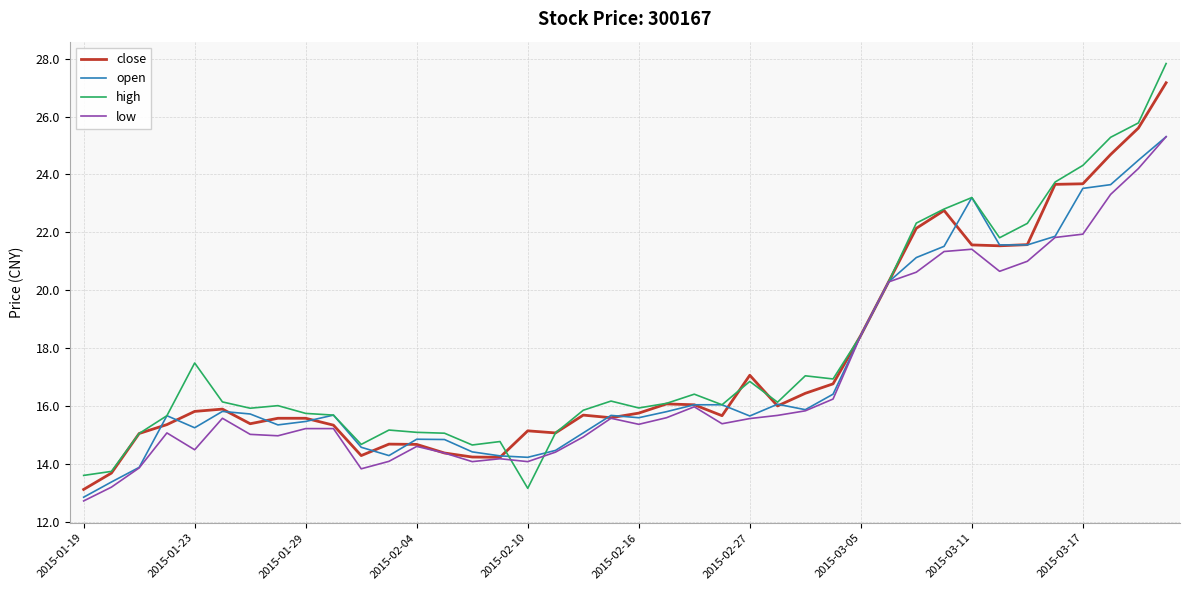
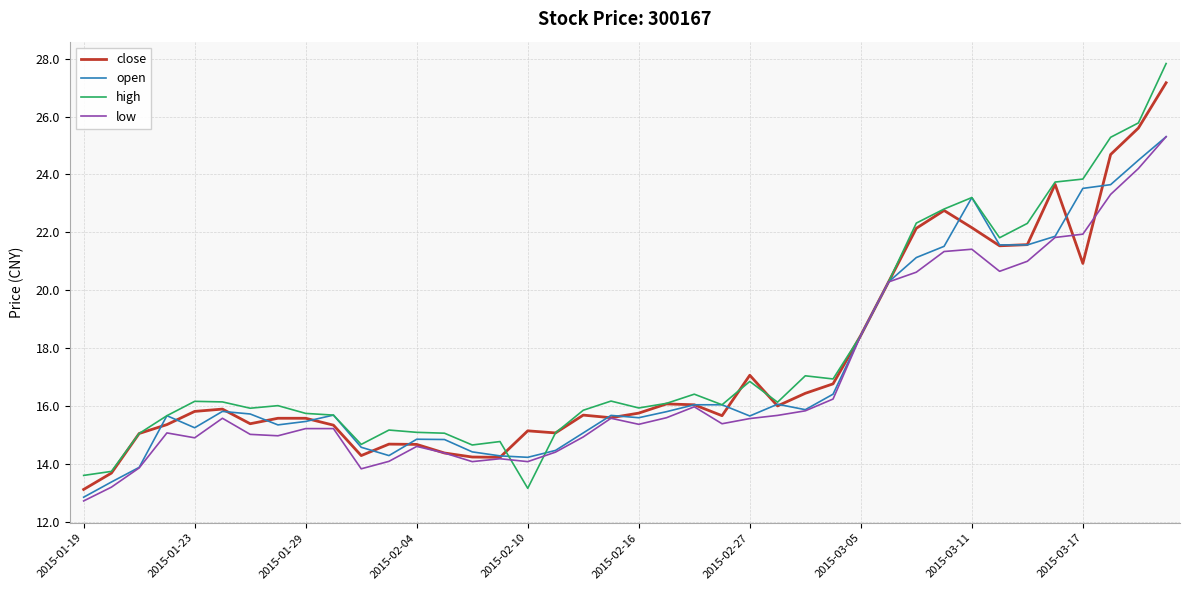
high, 2015-01-23: 17.5 -> 16.2
low, 2015-01-23: 14.5 -> 14.9
close, 2015-03-11: 21.6 -> 22.2
close, 2015-03-17: 23.7 -> 20.9
high, 2015-03-17: 24.3 -> 23.8
